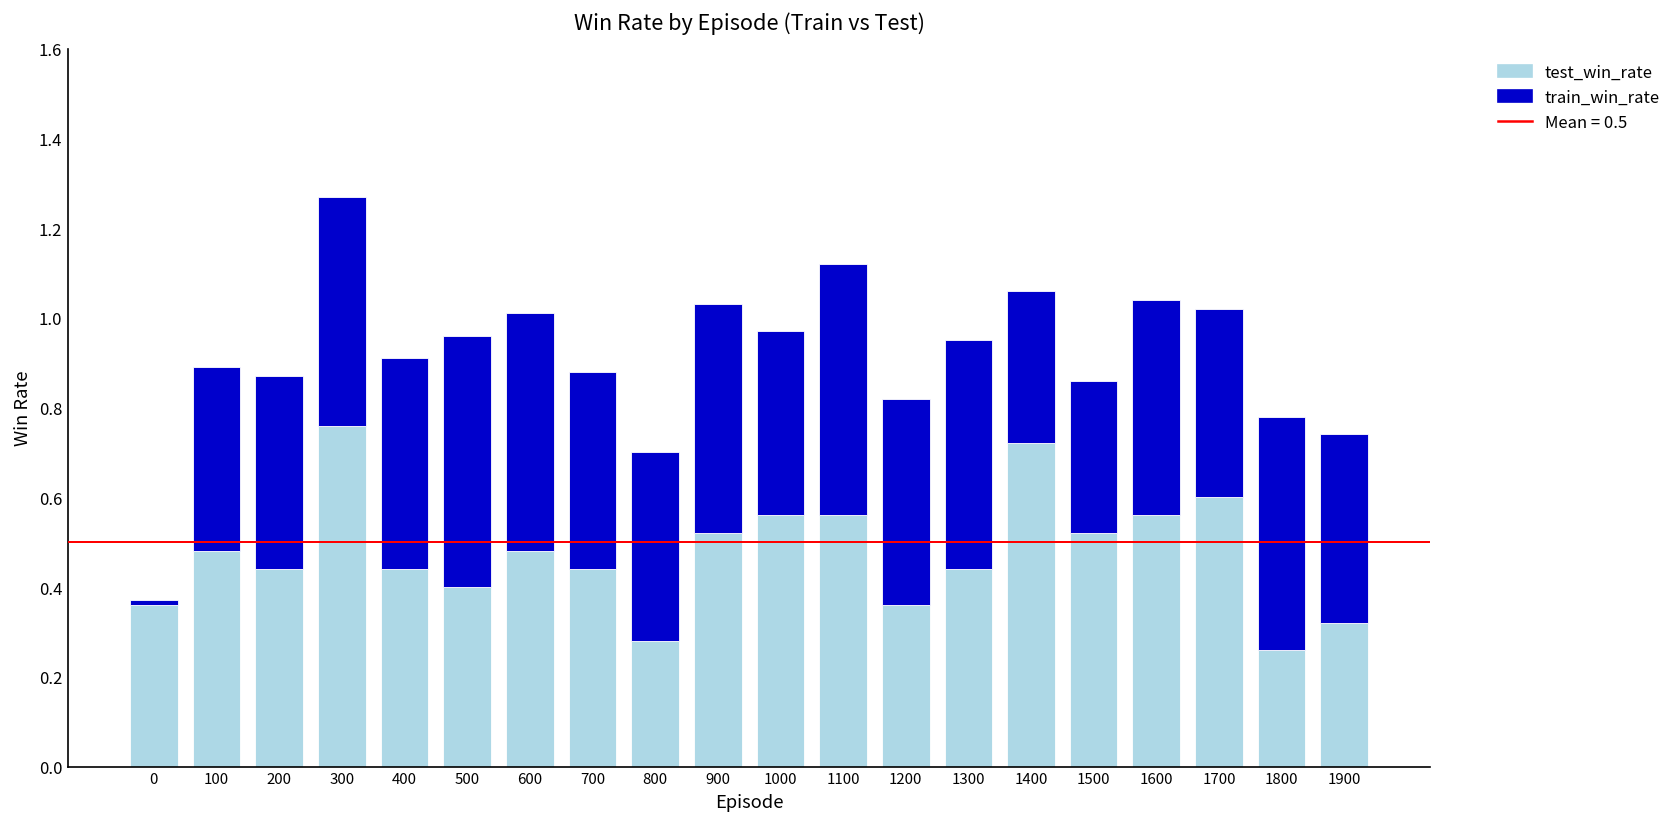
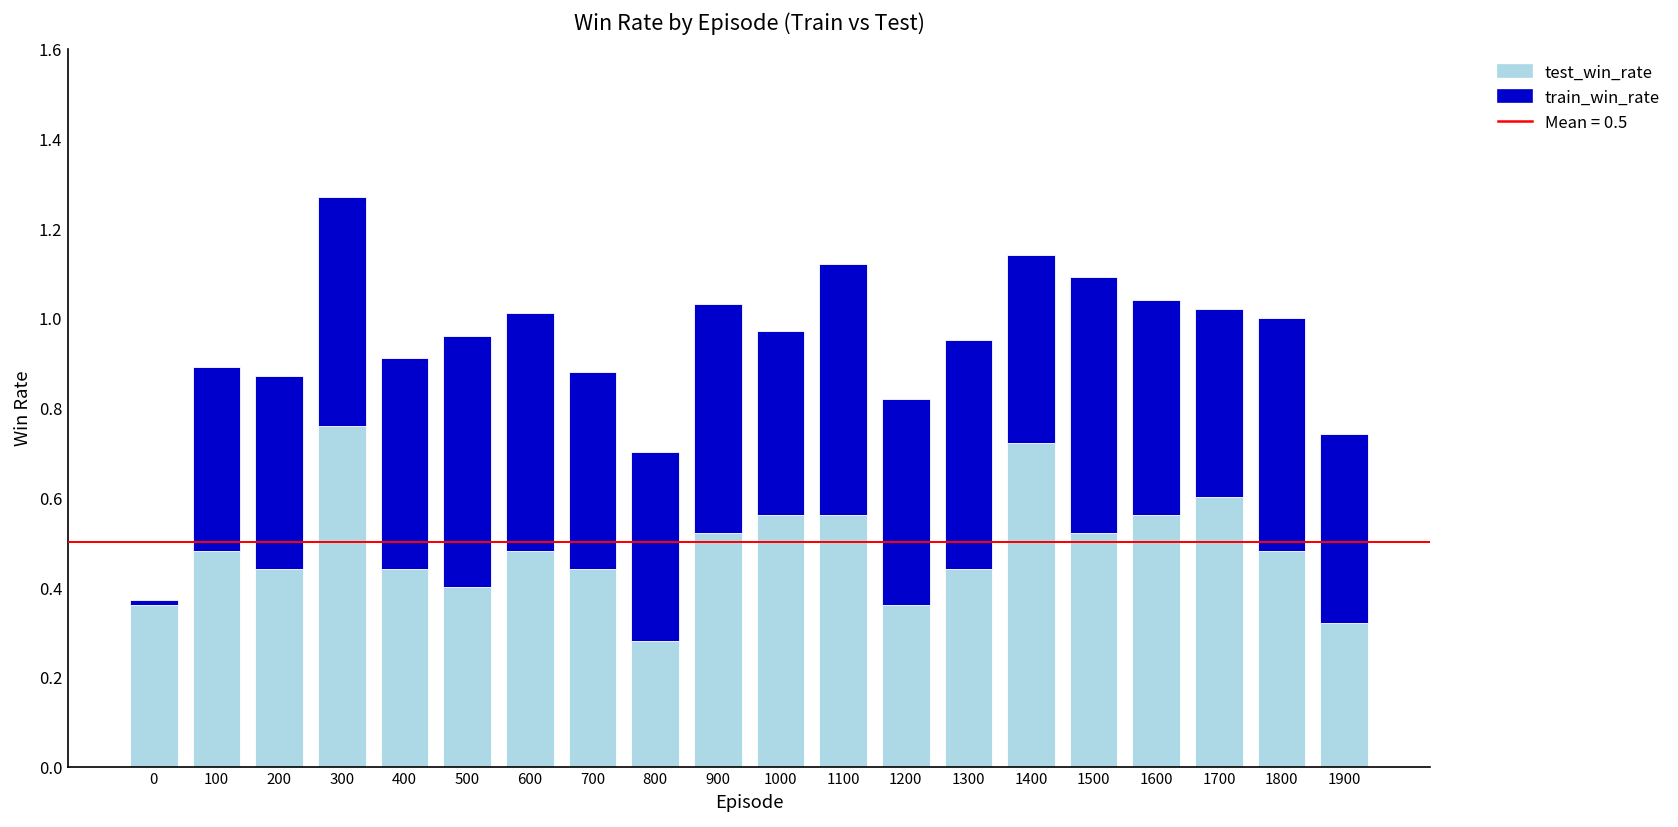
train_win_rate, 1400: 0.34 -> 0.42
train_win_rate, 1500: 0.34 -> 0.57
test_win_rate, 1800: 0.26 -> 0.48
